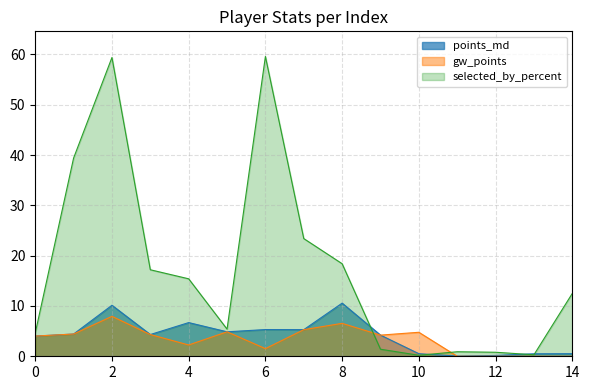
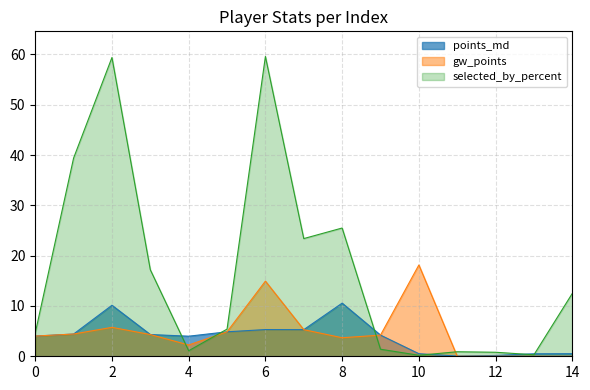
gw_points, 2: 8 -> 6
points_md, 4: 7 -> 4
selected_by_percent, 4: 15 -> 1
gw_points, 6: 2 -> 15
gw_points, 8: 7 -> 4
selected_by_percent, 8: 18 -> 26
gw_points, 10: 5 -> 18
